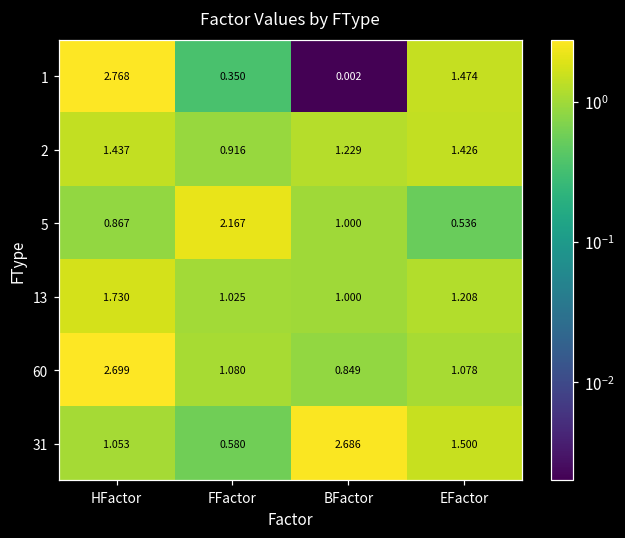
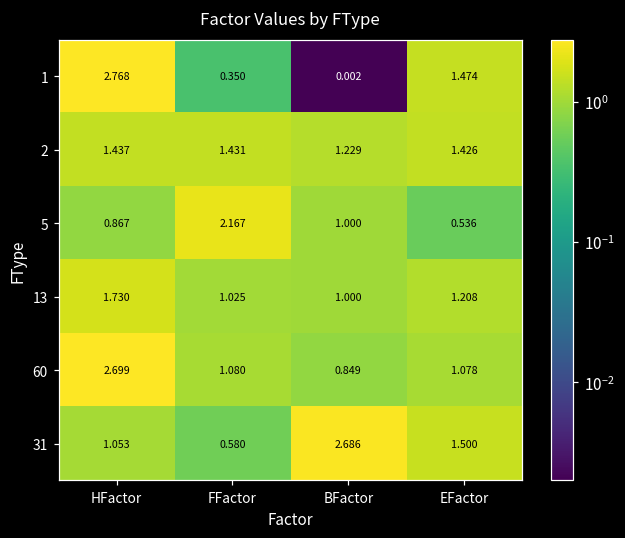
2, FFactor: 0.916 -> 1.431
